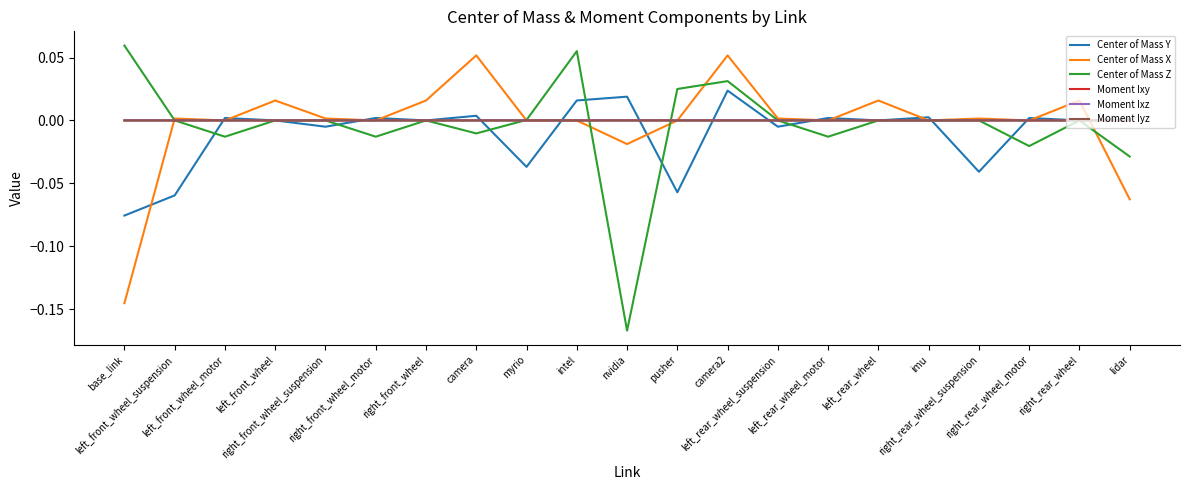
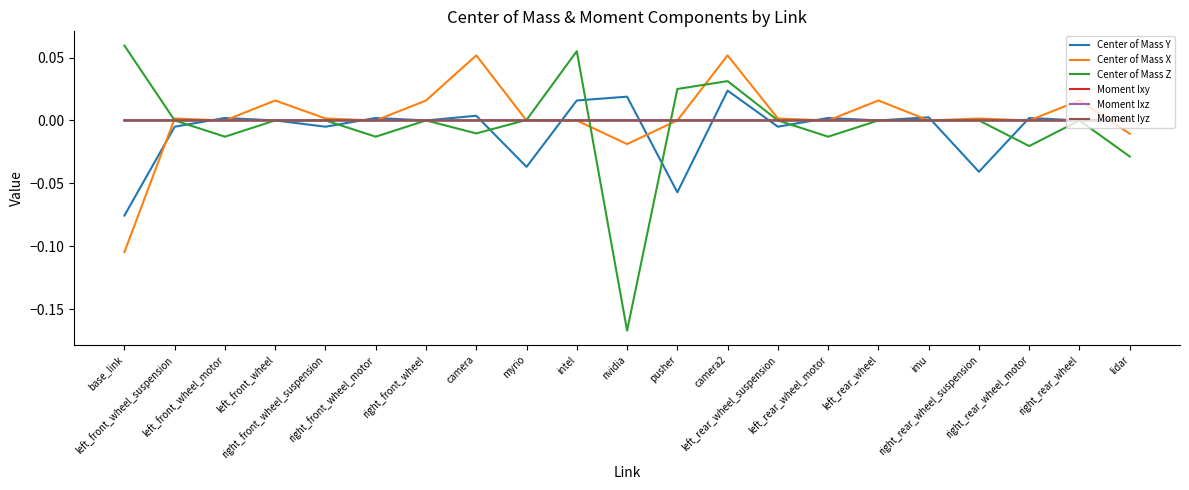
Center of Mass X, base_link: -0.145 -> -0.105
Center of Mass Y, left_front_wheel_suspension: -0.060 -> -0.005
Center of Mass X, lidar: -0.063 -> -0.011
